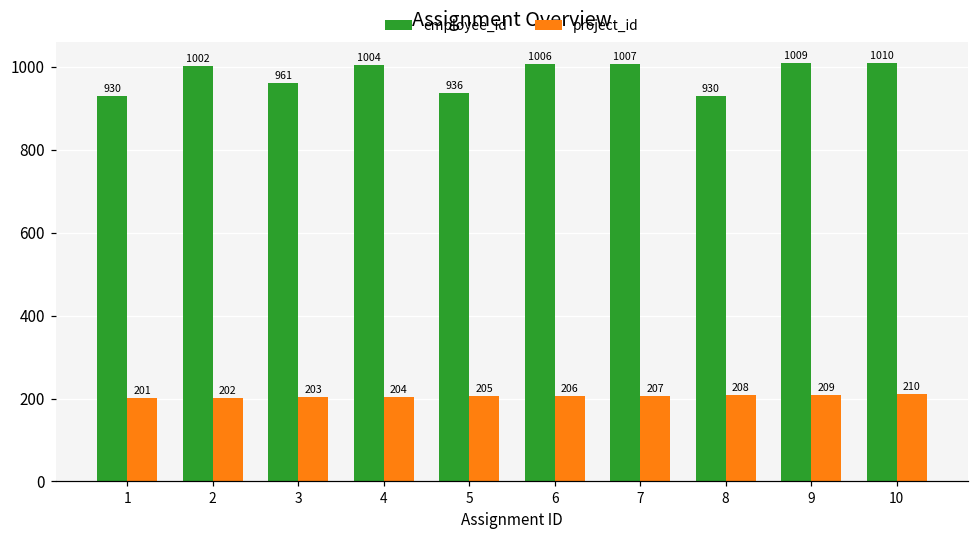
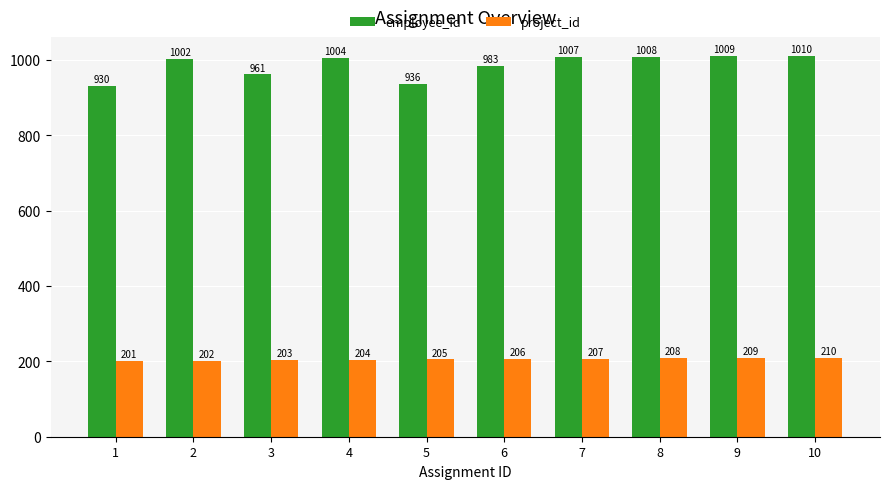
employee_id, 6: 1006 -> 983
employee_id, 8: 930 -> 1008
